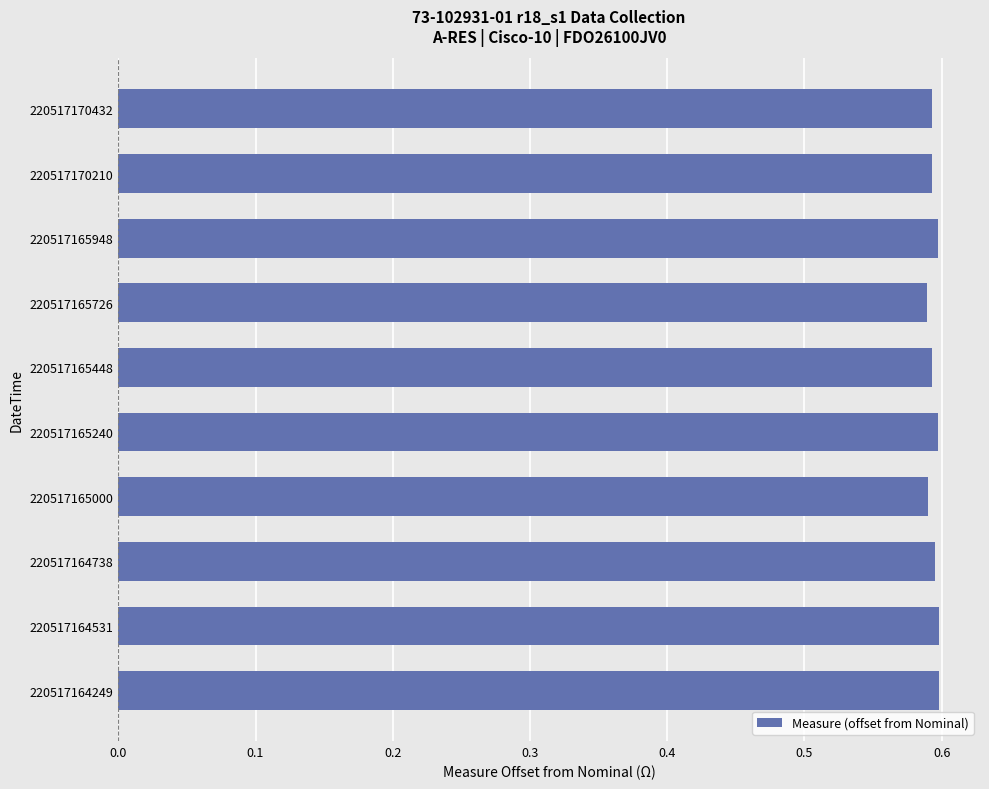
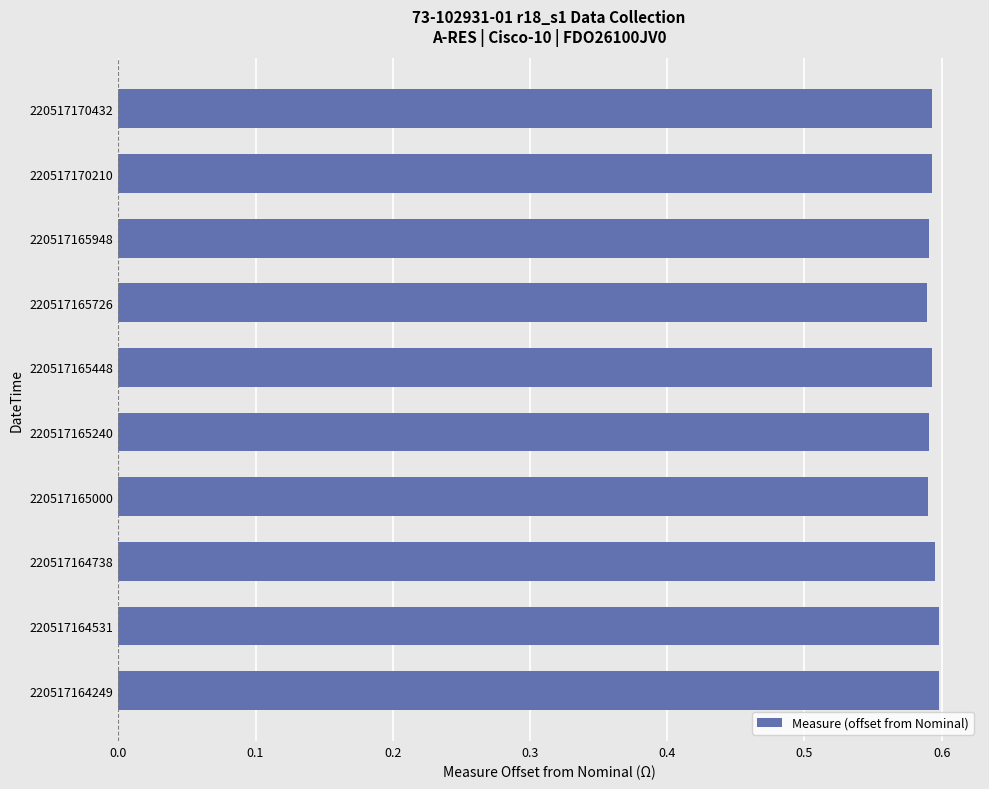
220517165948: 0.597 -> 0.591
220517165240: 0.597 -> 0.591
